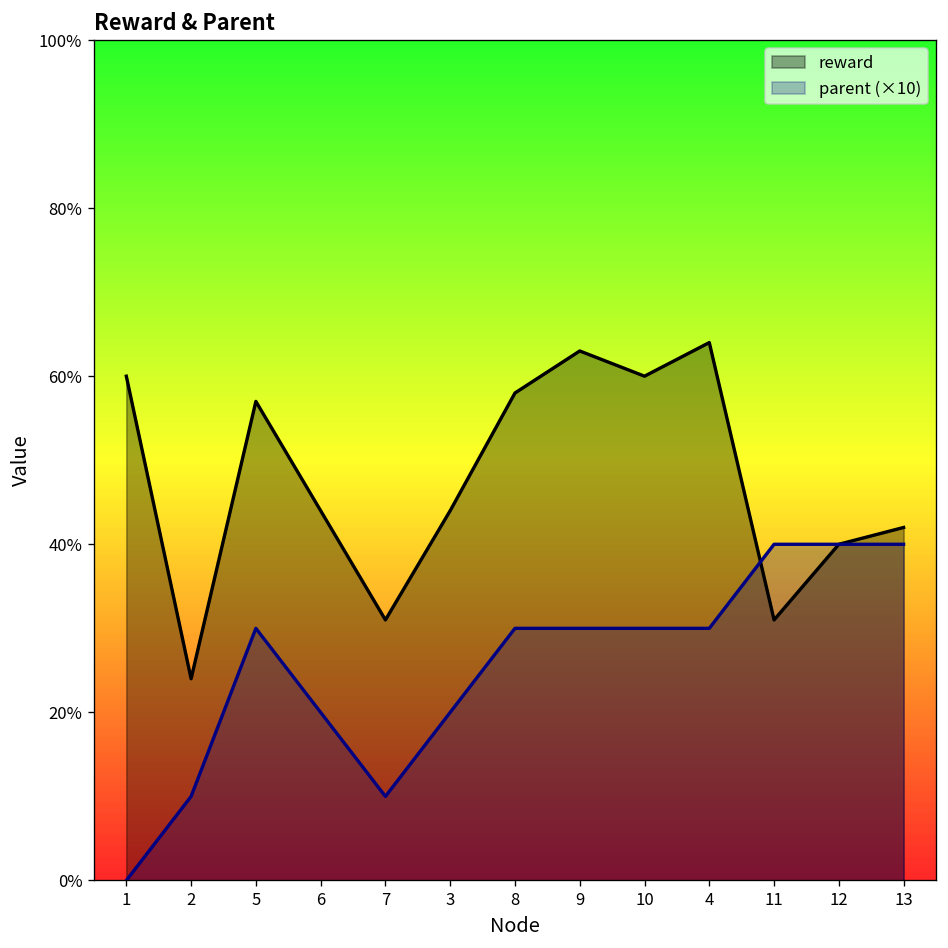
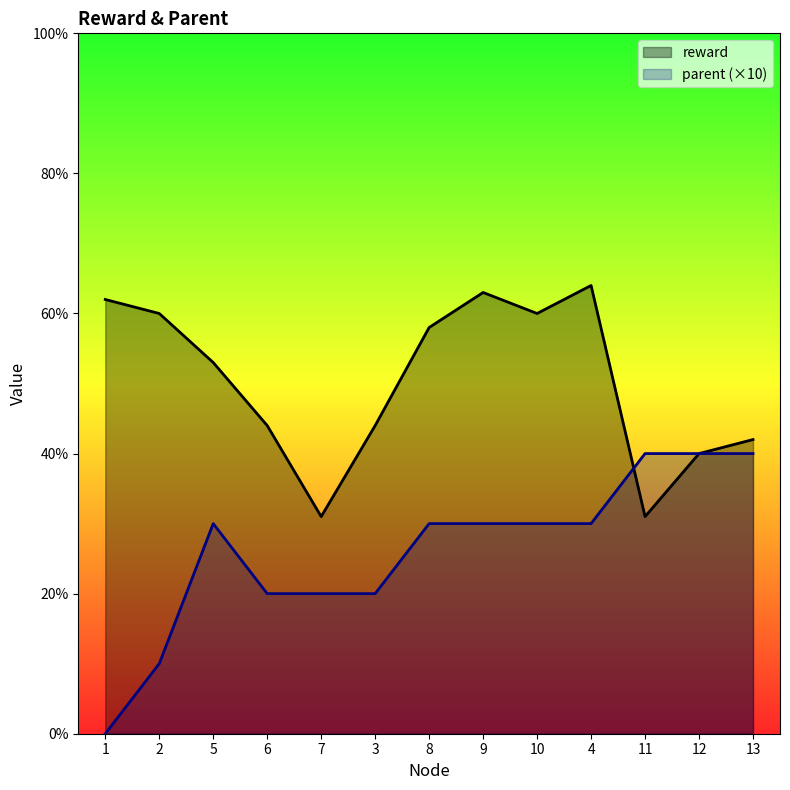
reward, 1: 60% -> 62%
reward, 2: 24% -> 60%
reward, 5: 57% -> 53%
parent (×10), 7: 10% -> 20%
